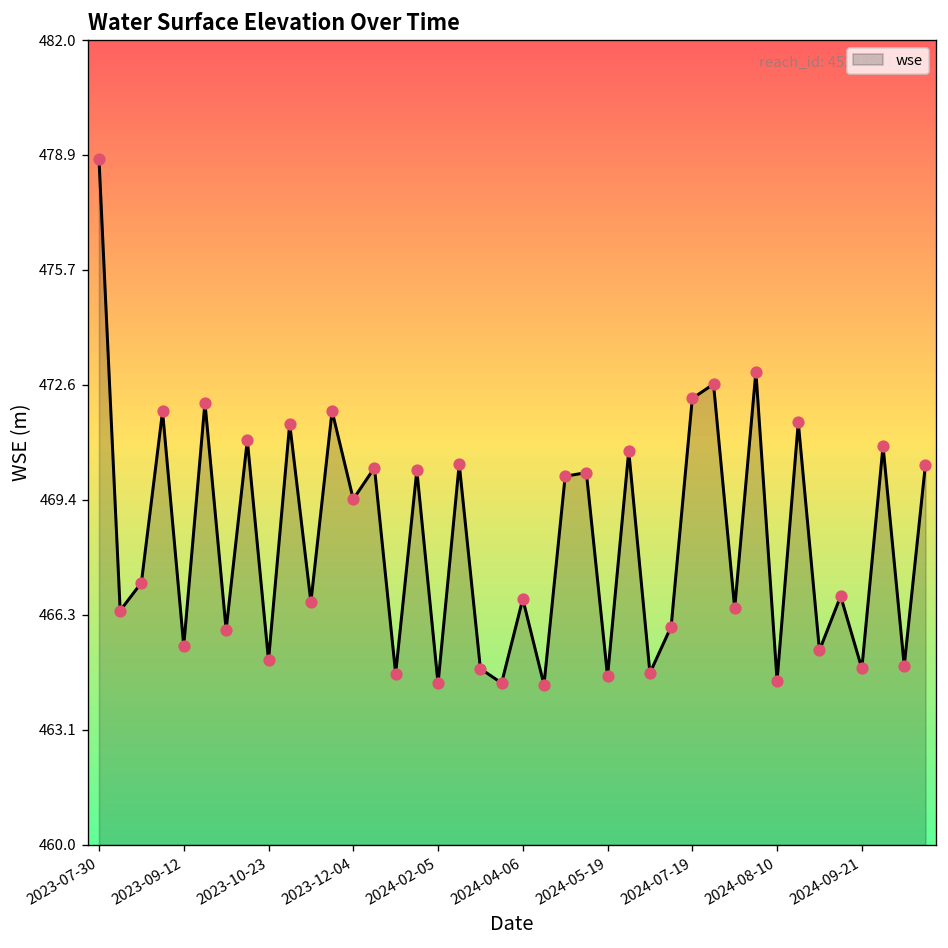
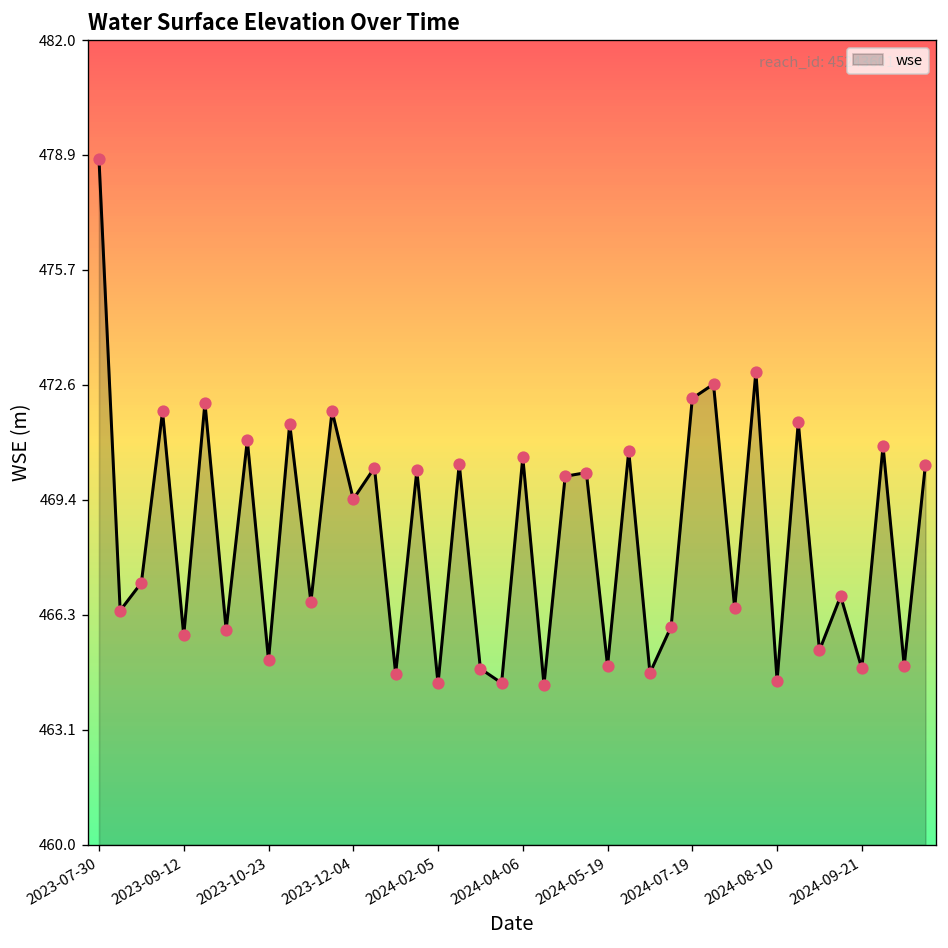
2023-09-12: 465.4 -> 465.7
2024-04-06: 466.7 -> 470.6
2024-05-19: 464.6 -> 464.9
